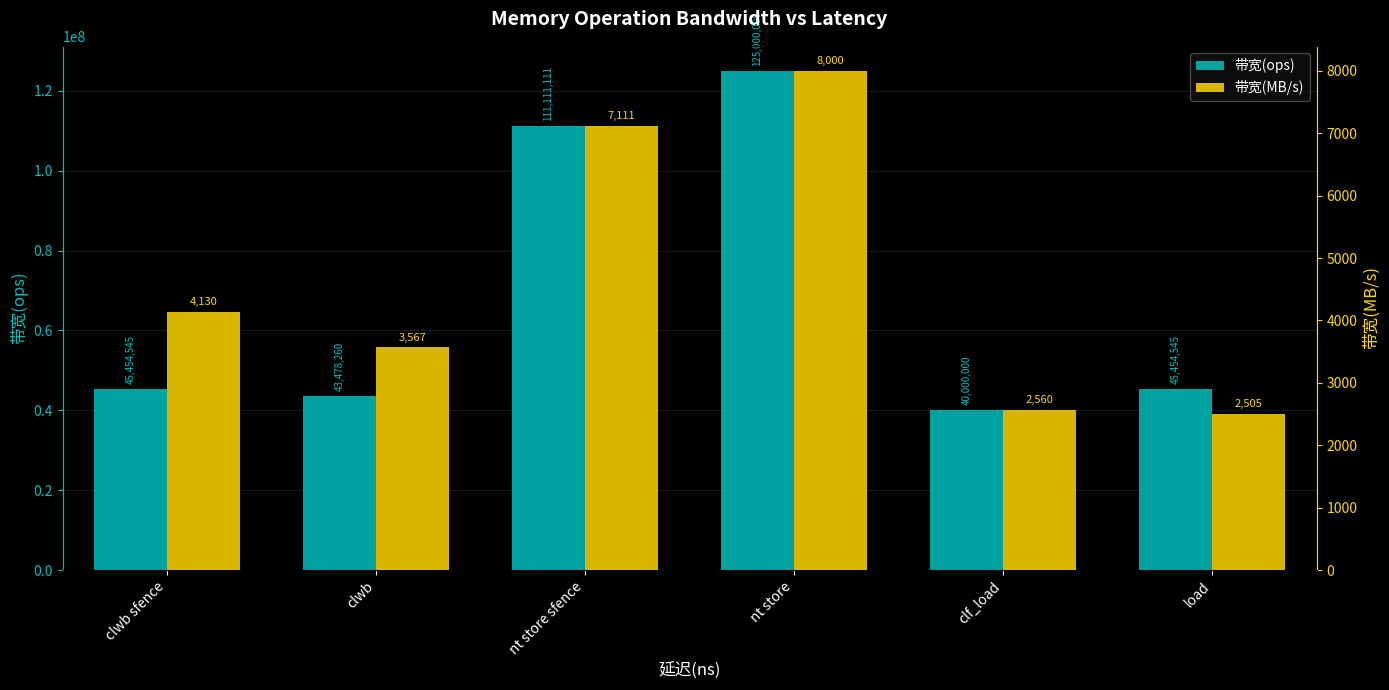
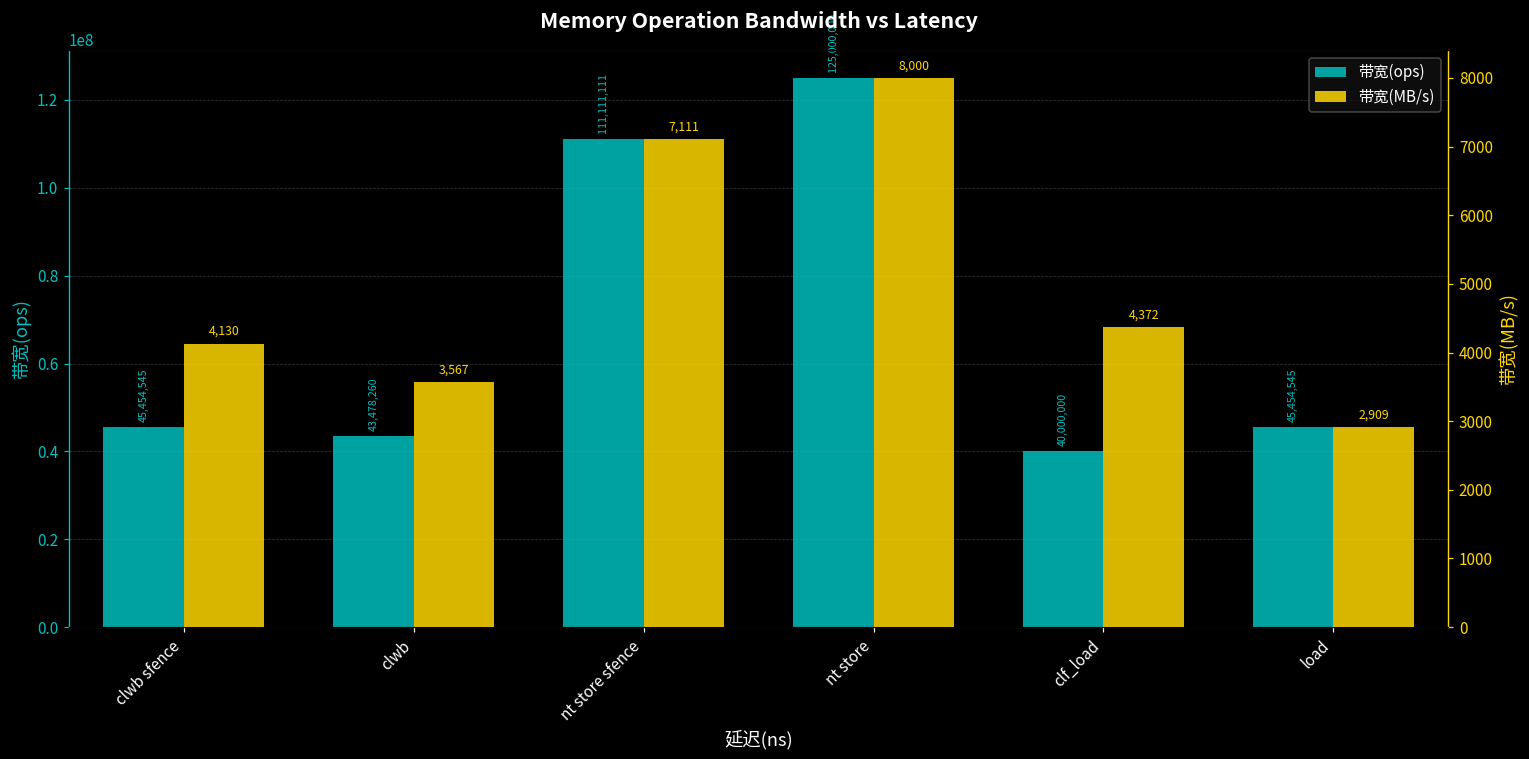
带宽(MB/s), clf_load: 2,560 -> 4,372
带宽(MB/s), load: 2,505 -> 2,909
